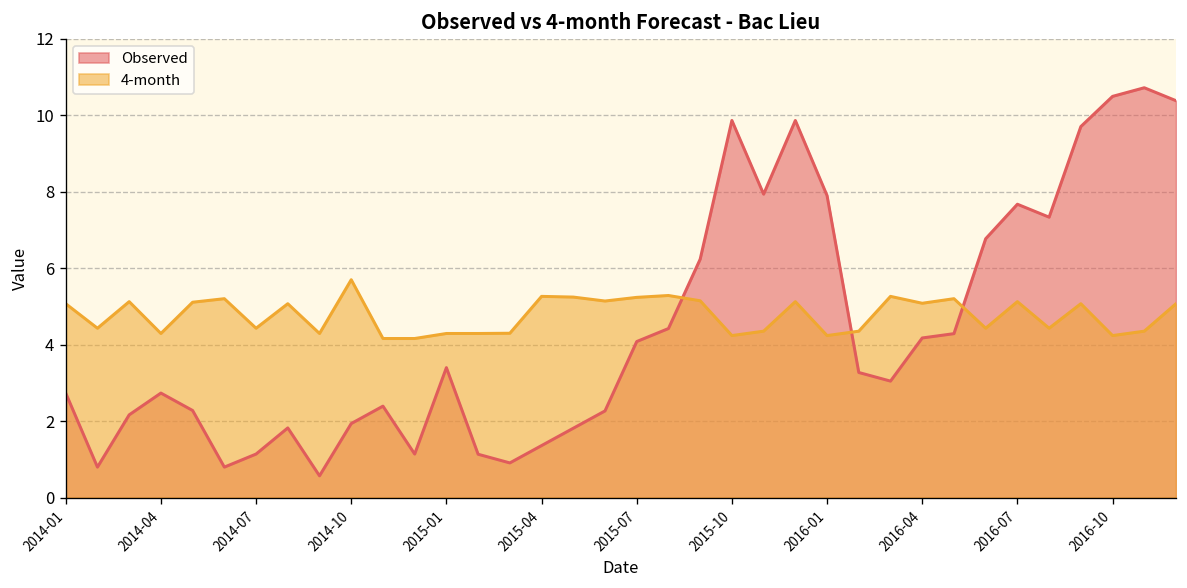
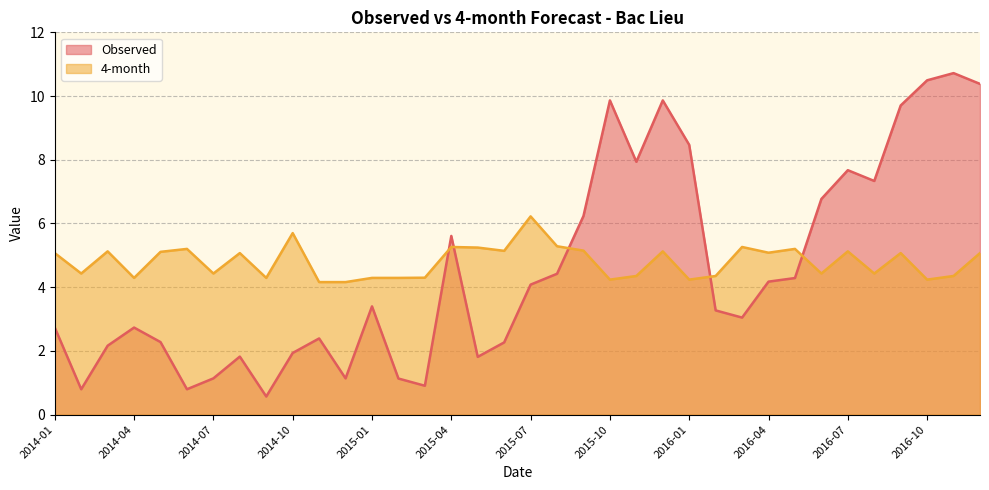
Observed, 2015-04: 1.4 -> 5.6
4-month, 2015-07: 5.2 -> 6.2
Observed, 2016-01: 7.9 -> 8.5
